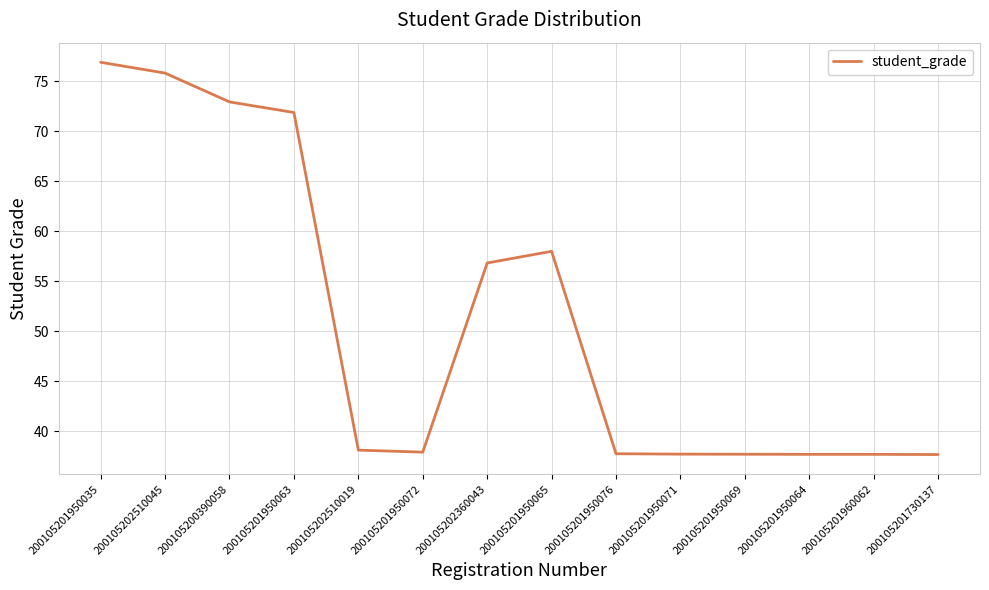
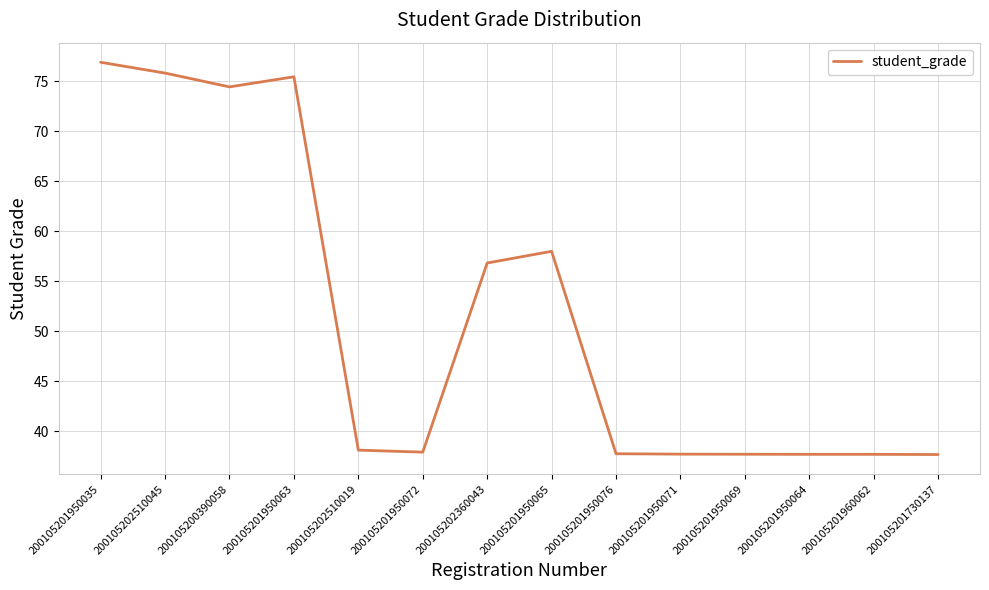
200105200390058: 72.9 -> 74.4
200105201950063: 71.9 -> 75.4
